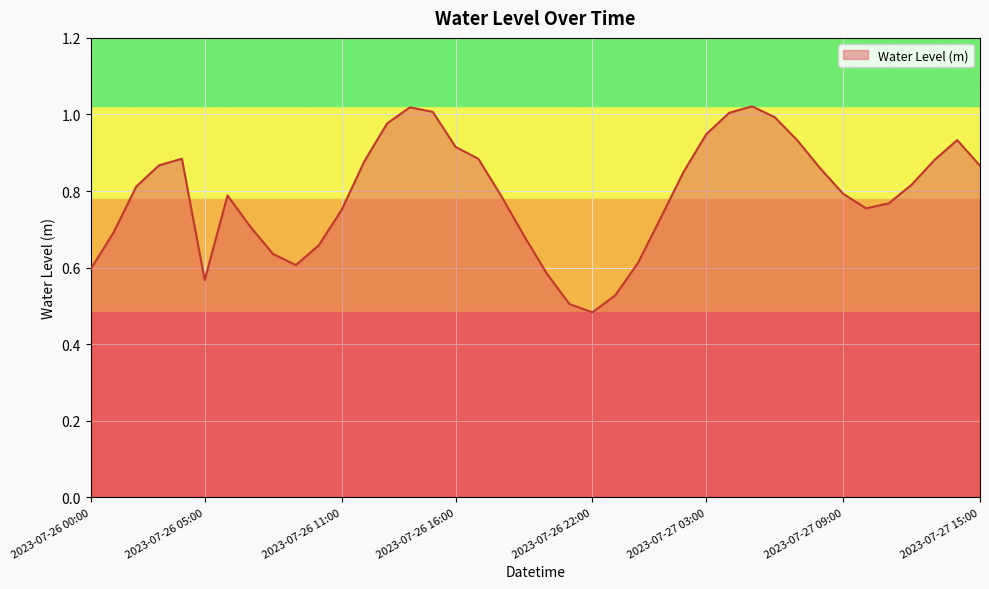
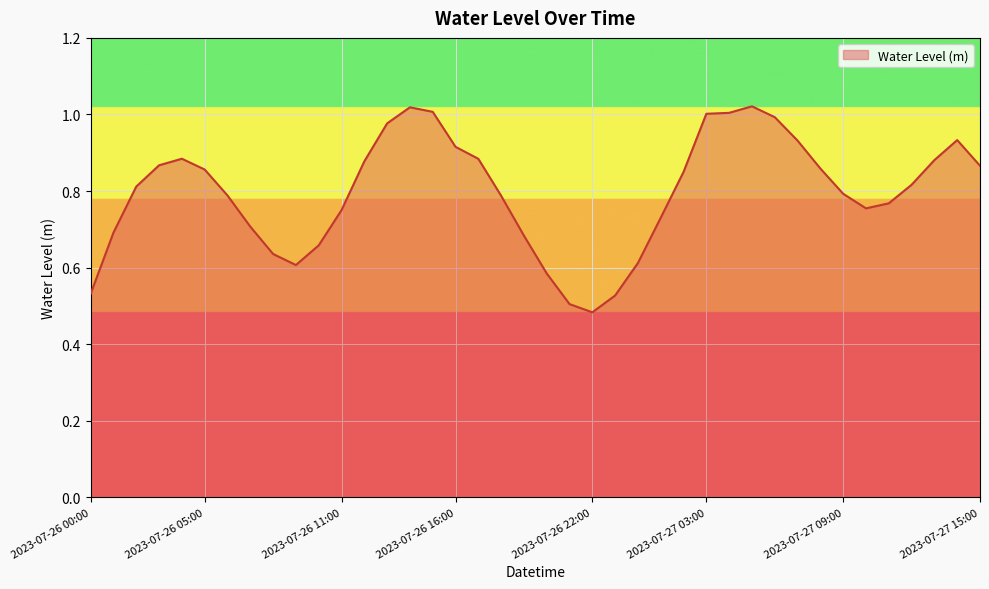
2023-07-26 00:00: 0.60 -> 0.53
2023-07-26 05:00: 0.57 -> 0.86
2023-07-27 03:00: 0.95 -> 1.00
